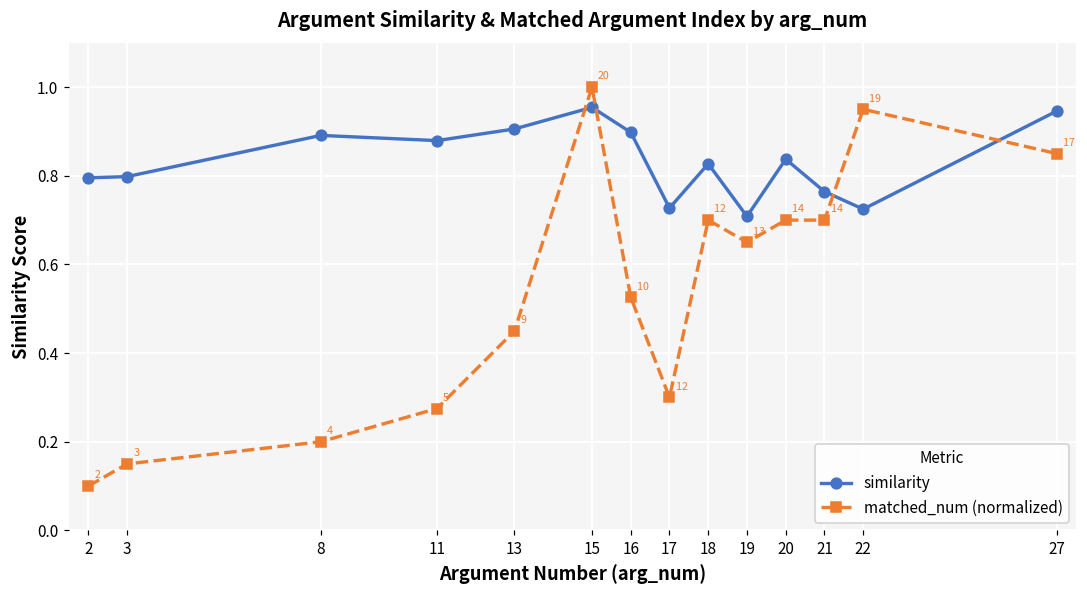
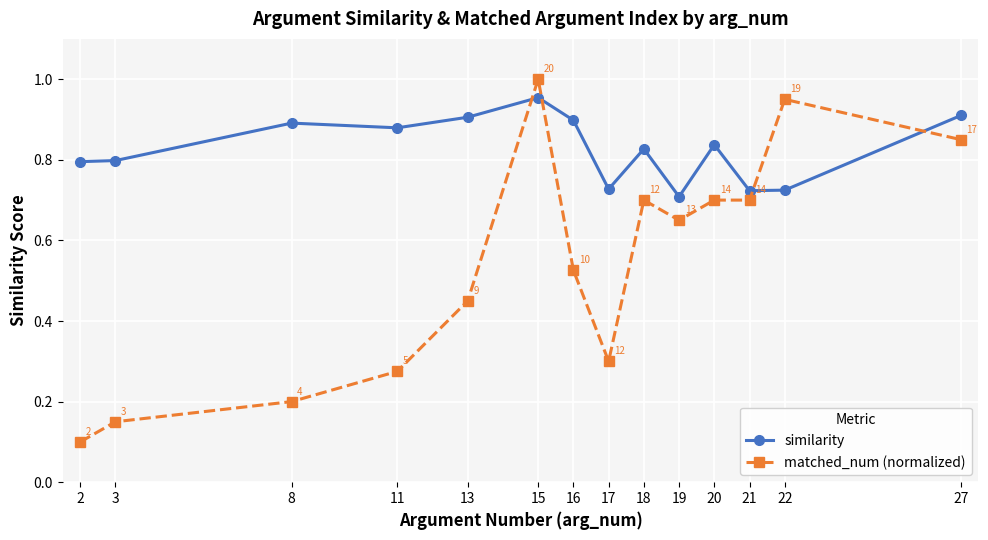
similarity, 21: 0.76 -> 0.72
similarity, 27: 0.95 -> 0.91
